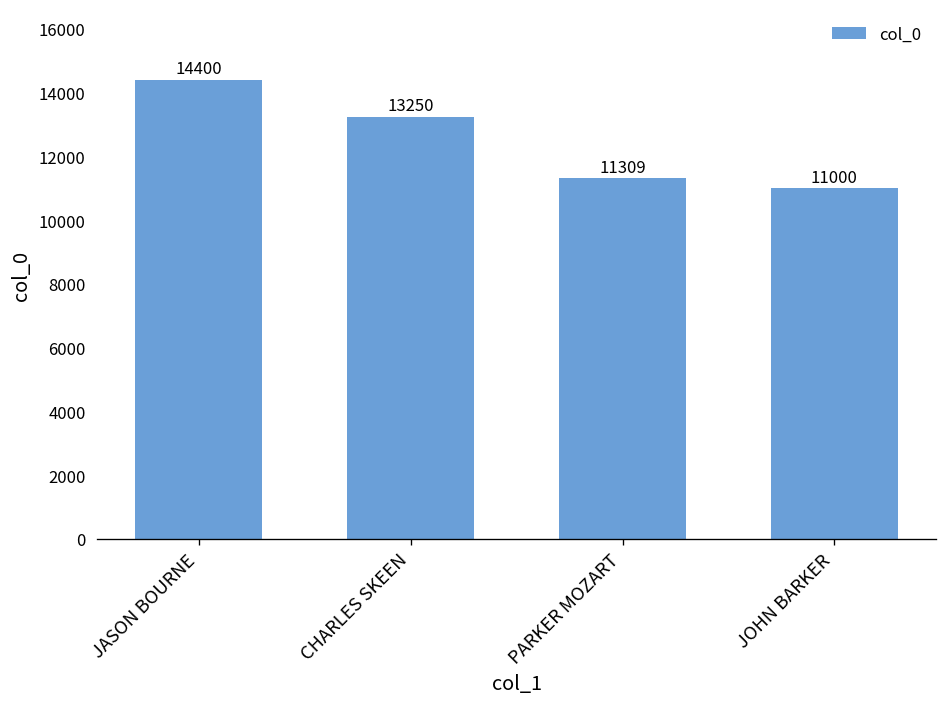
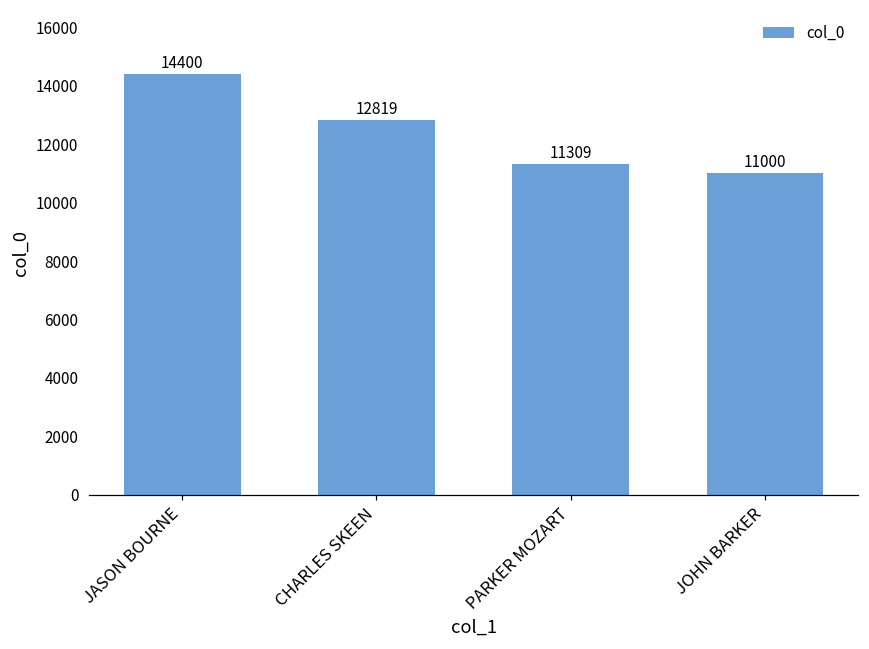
CHARLES SKEEN: 13250 -> 12819
